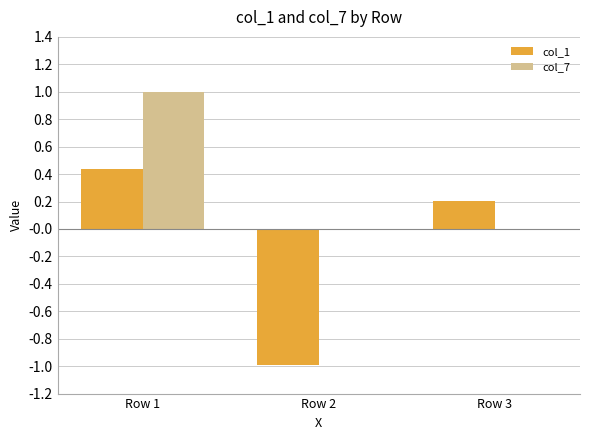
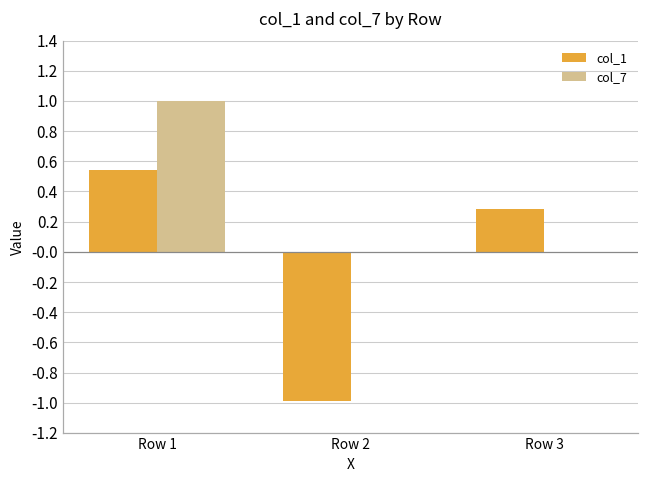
col_1, Row 1: 0.44 -> 0.54
col_1, Row 3: 0.20 -> 0.28
